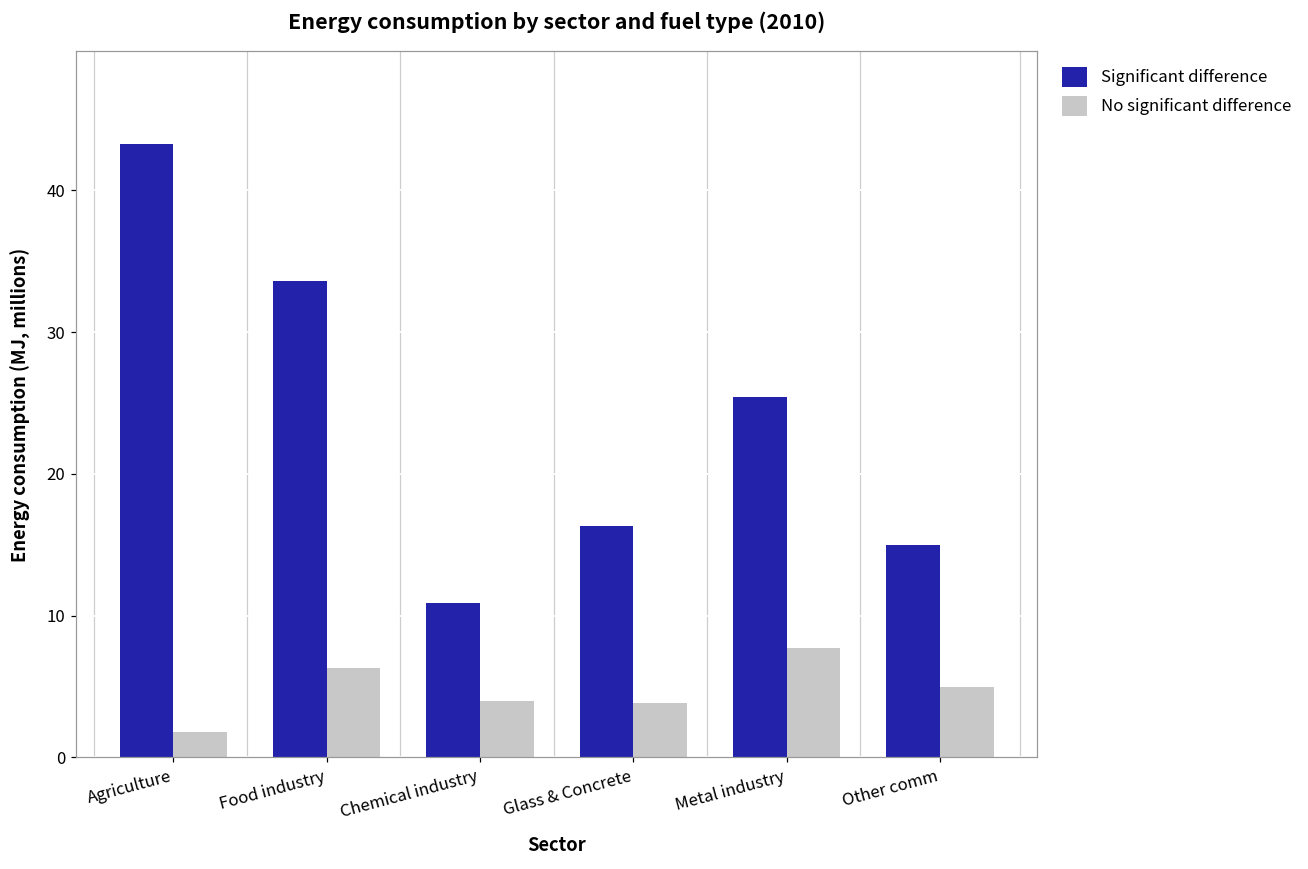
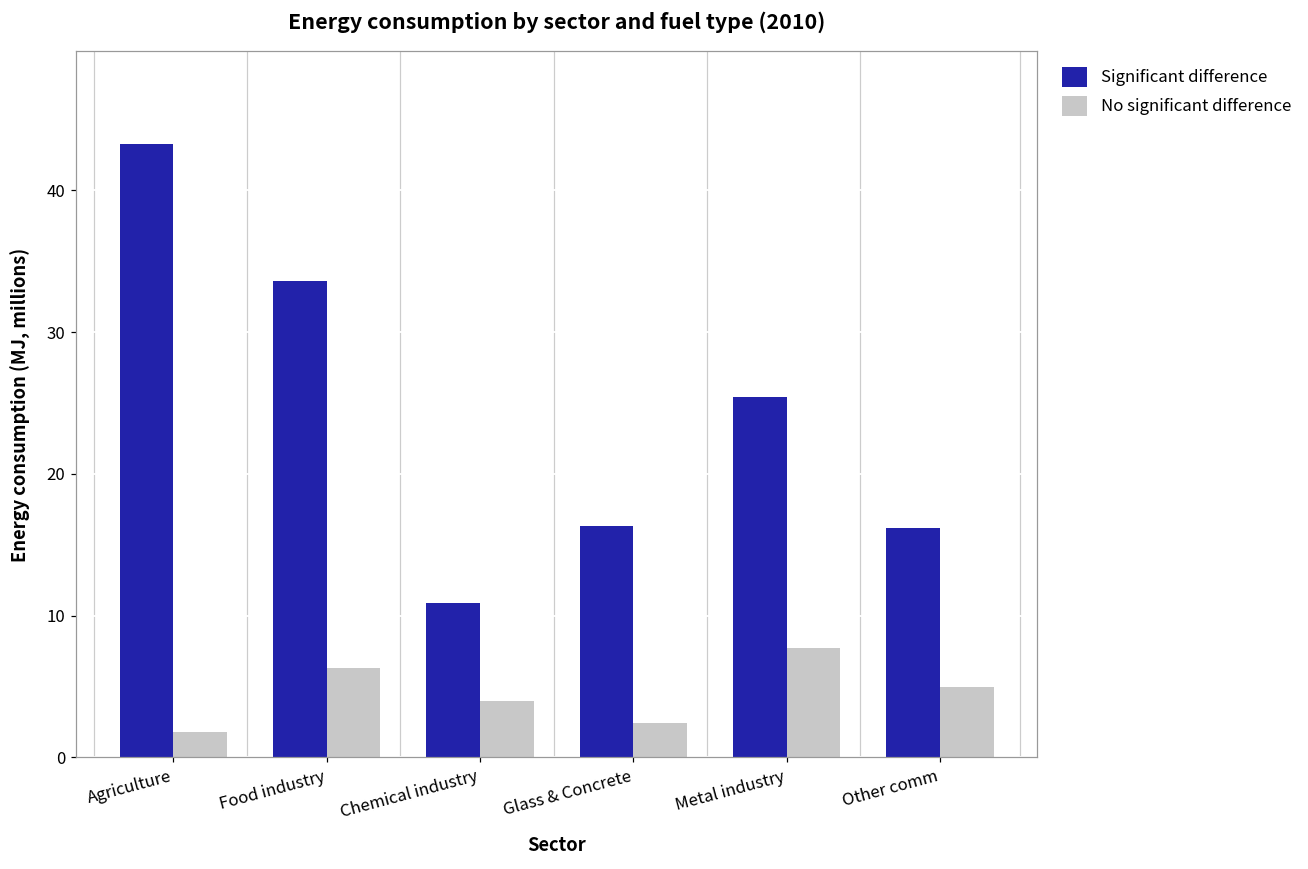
No significant difference, Glass & Concrete: 3.8 -> 2.4
Significant difference, Other comm: 15.0 -> 16.2
